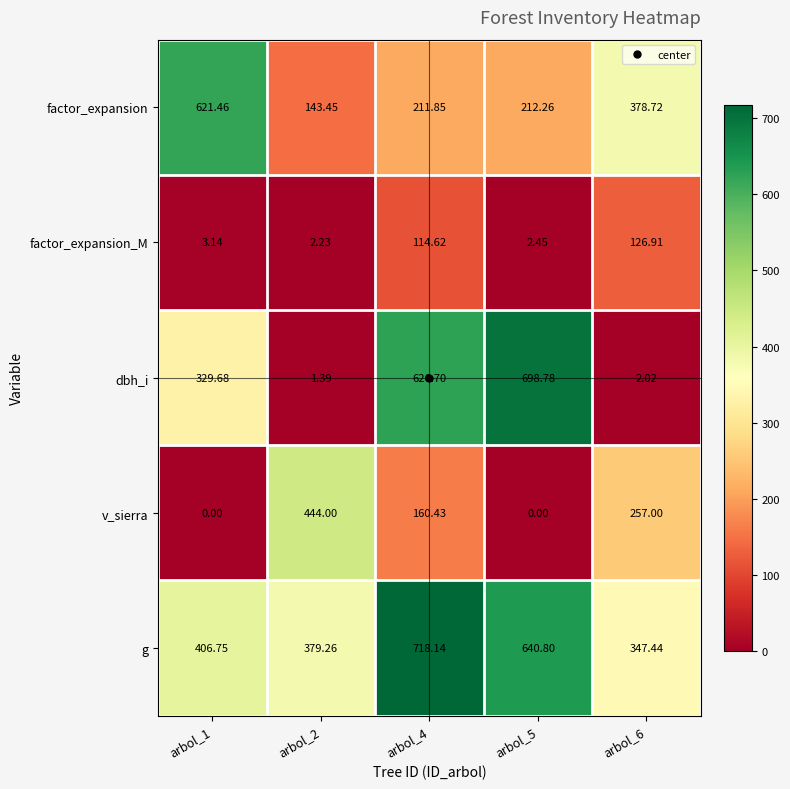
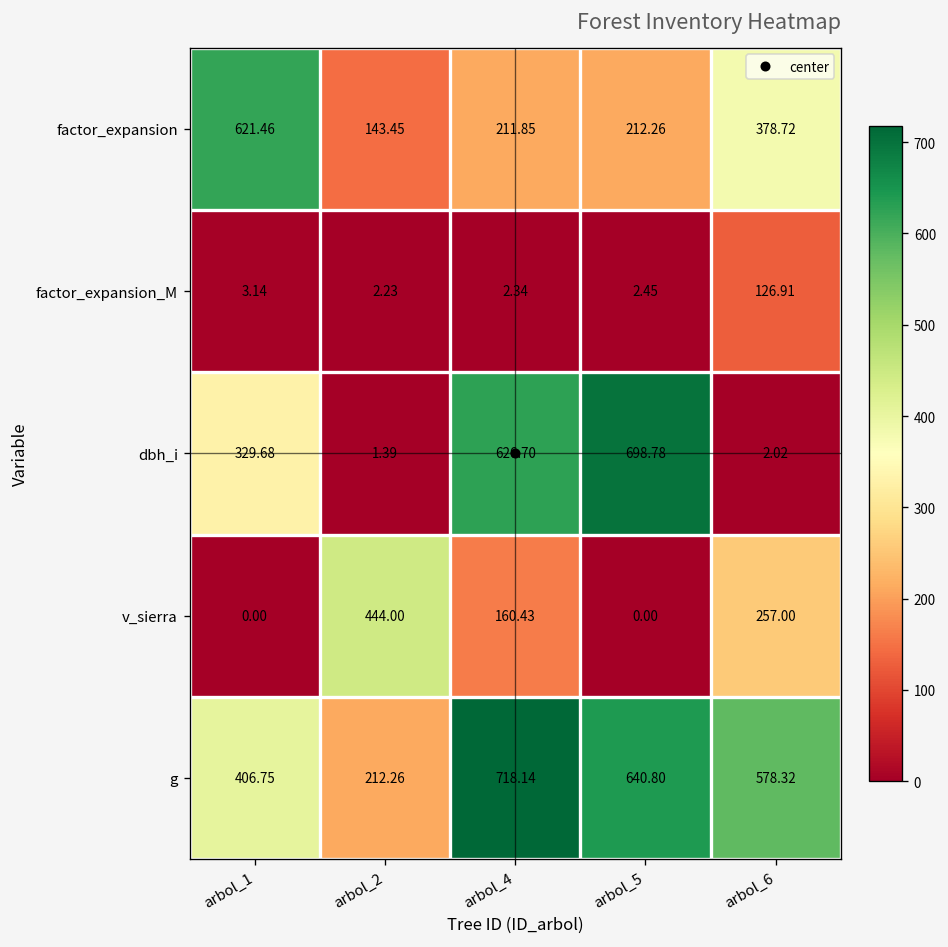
factor_expansion_M, arbol_4: 114.62 -> 2.34
g, arbol_2: 379.26 -> 212.26
g, arbol_6: 347.44 -> 578.32
